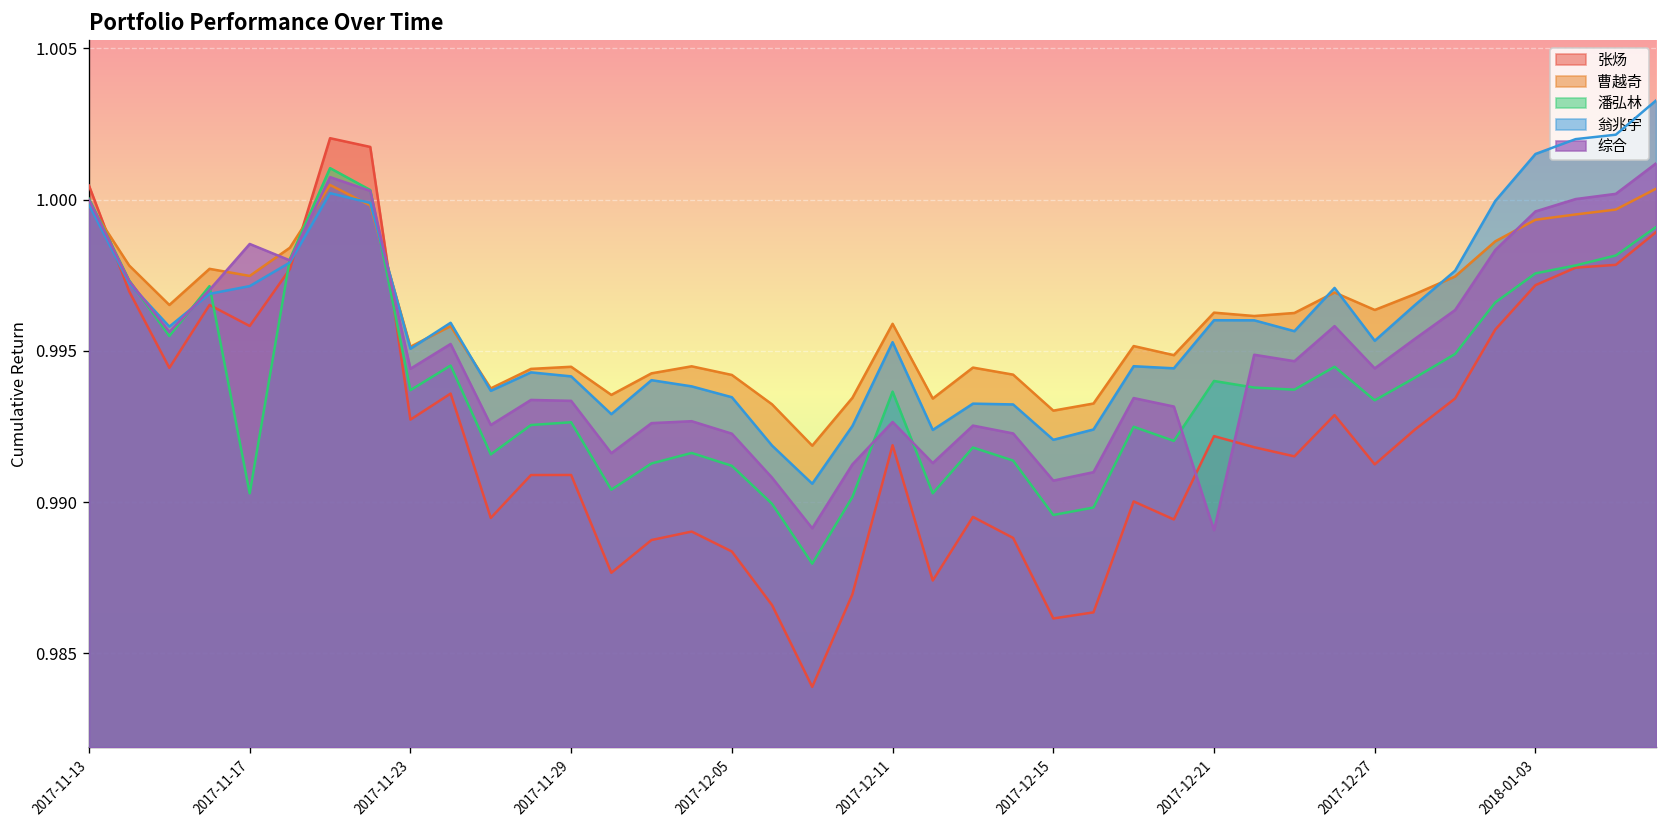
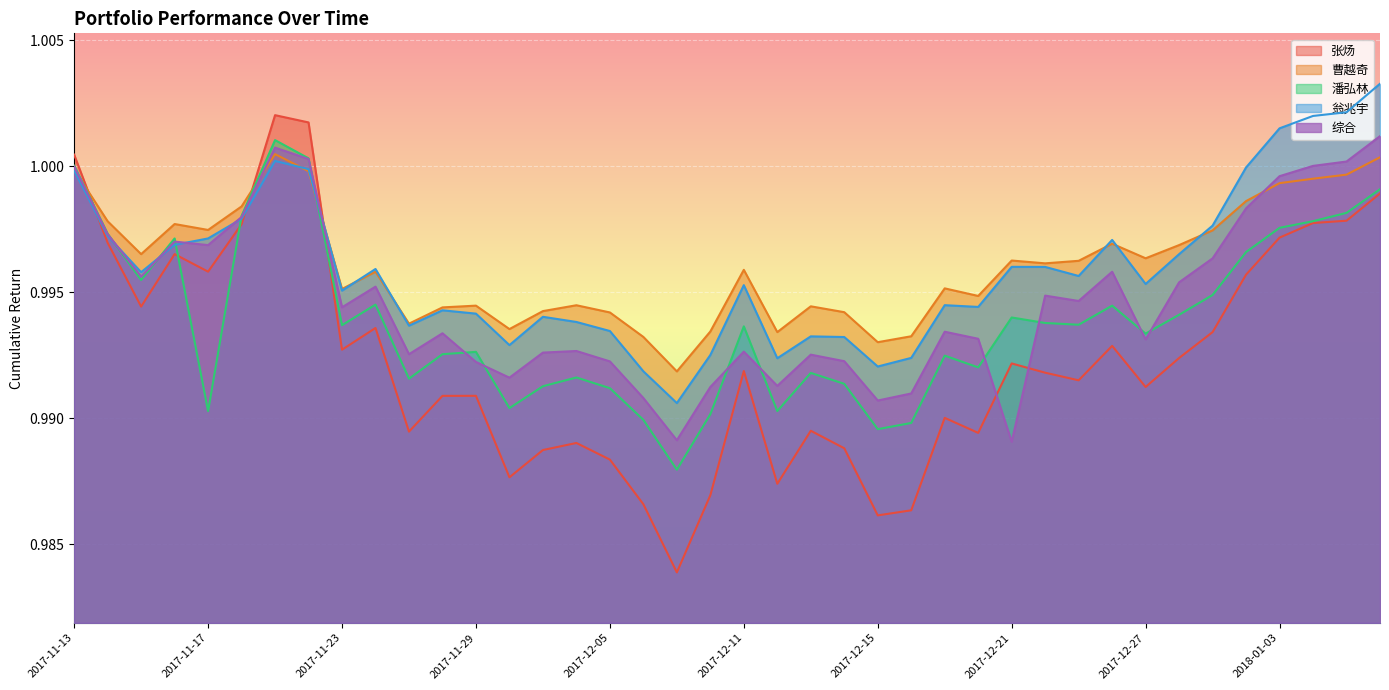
综合, 2017-11-17: 0.9985 -> 0.9969
综合, 2017-11-29: 0.9933 -> 0.9922
综合, 2017-12-27: 0.9944 -> 0.9931
